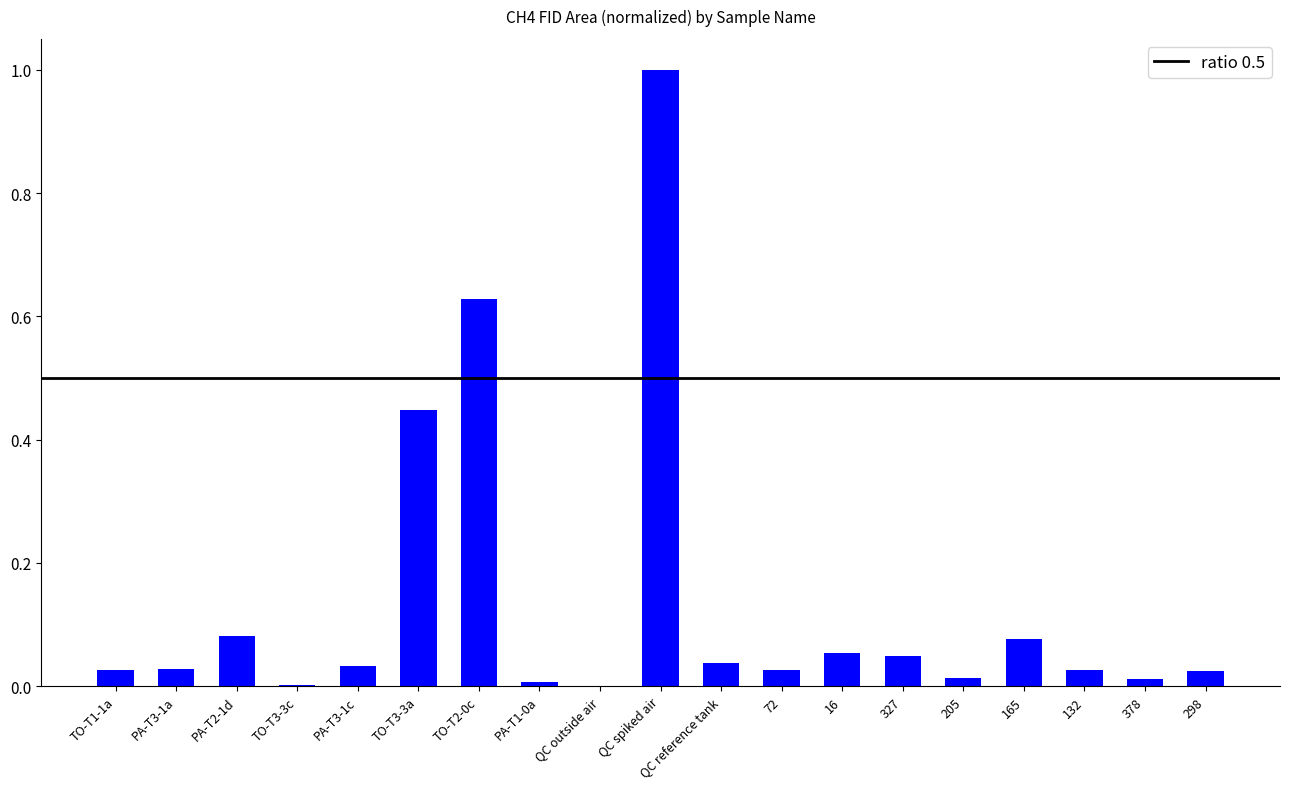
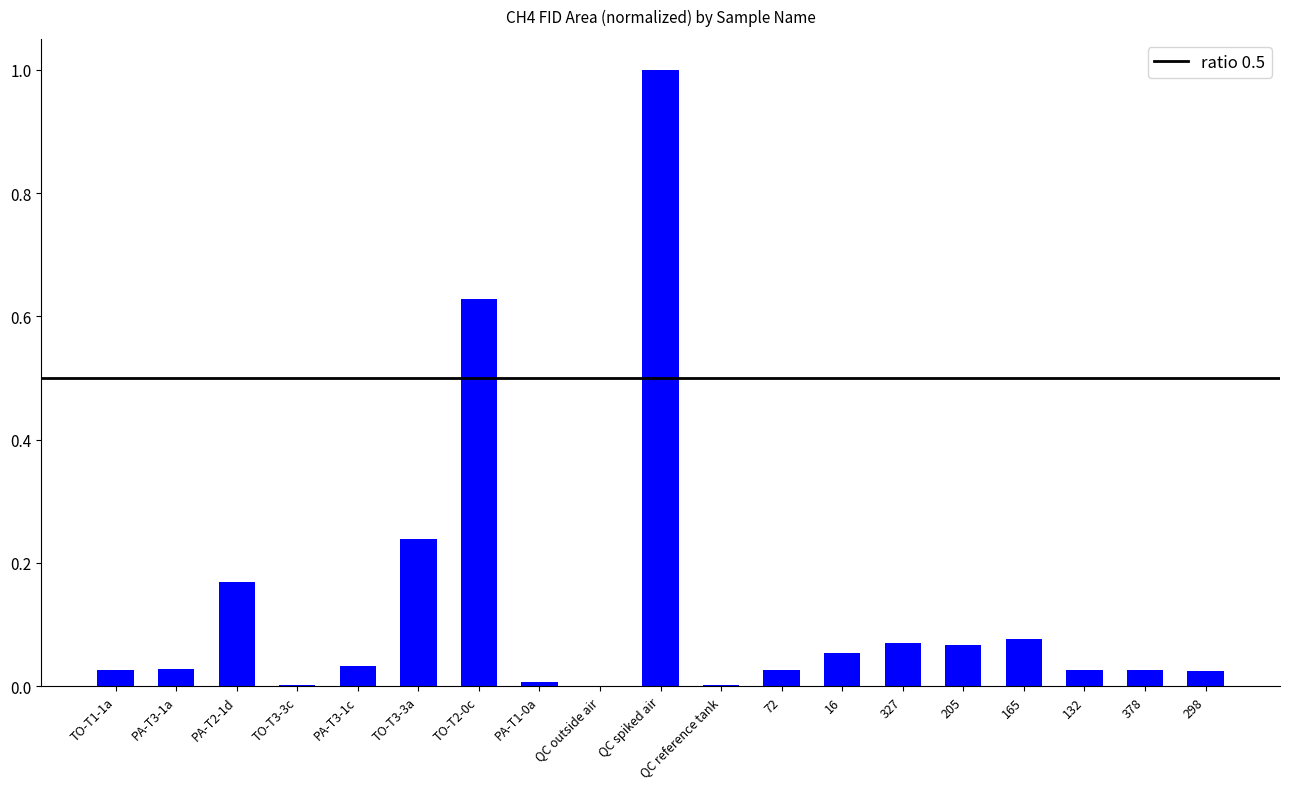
PA-T2-1d: 0.08 -> 0.17
TO-T3-3a: 0.45 -> 0.24
QC reference tank: 0.04 -> 0.00
327: 0.05 -> 0.07
205: 0.01 -> 0.07
378: 0.01 -> 0.03
